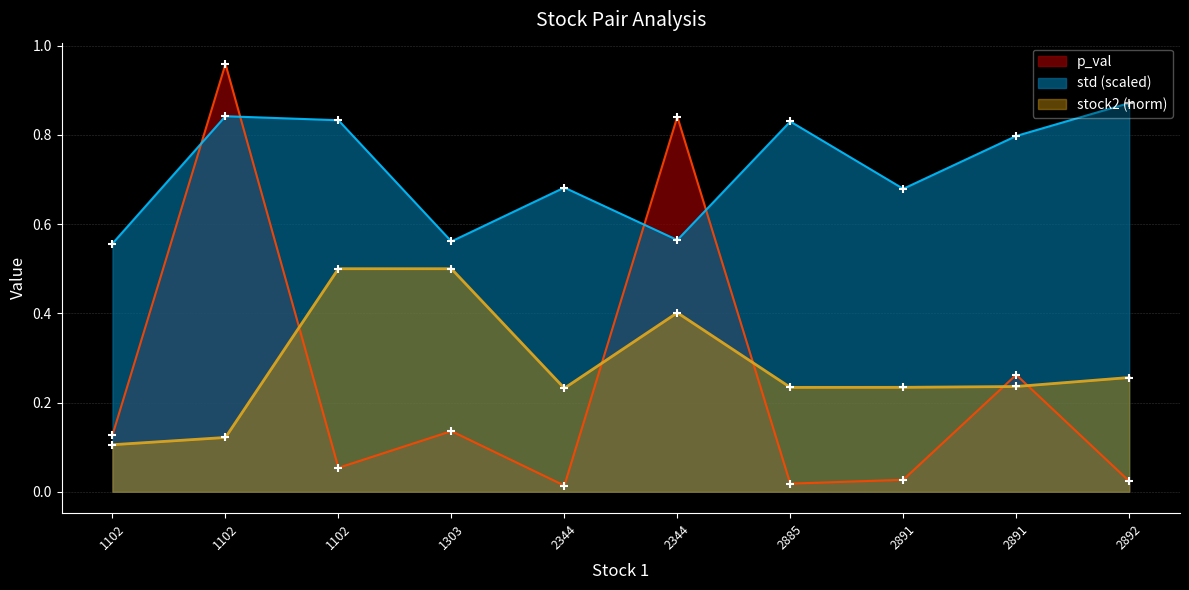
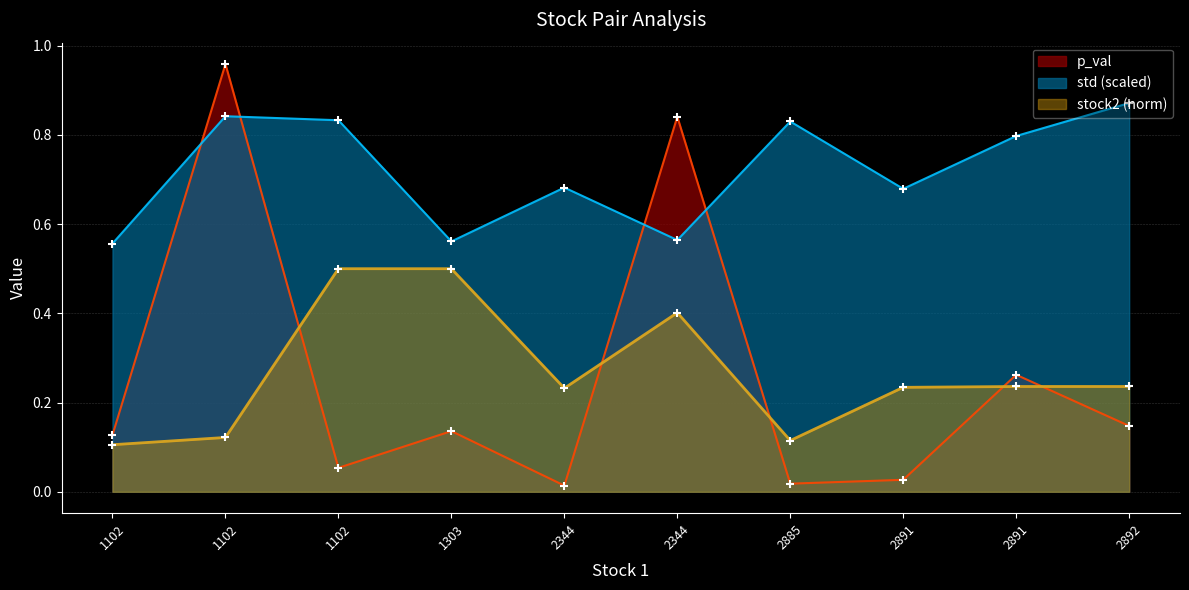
stock2 (norm), 2885: 0.23 -> 0.11
p_val, 2892: 0.02 -> 0.15
stock2 (norm), 2892: 0.26 -> 0.24
